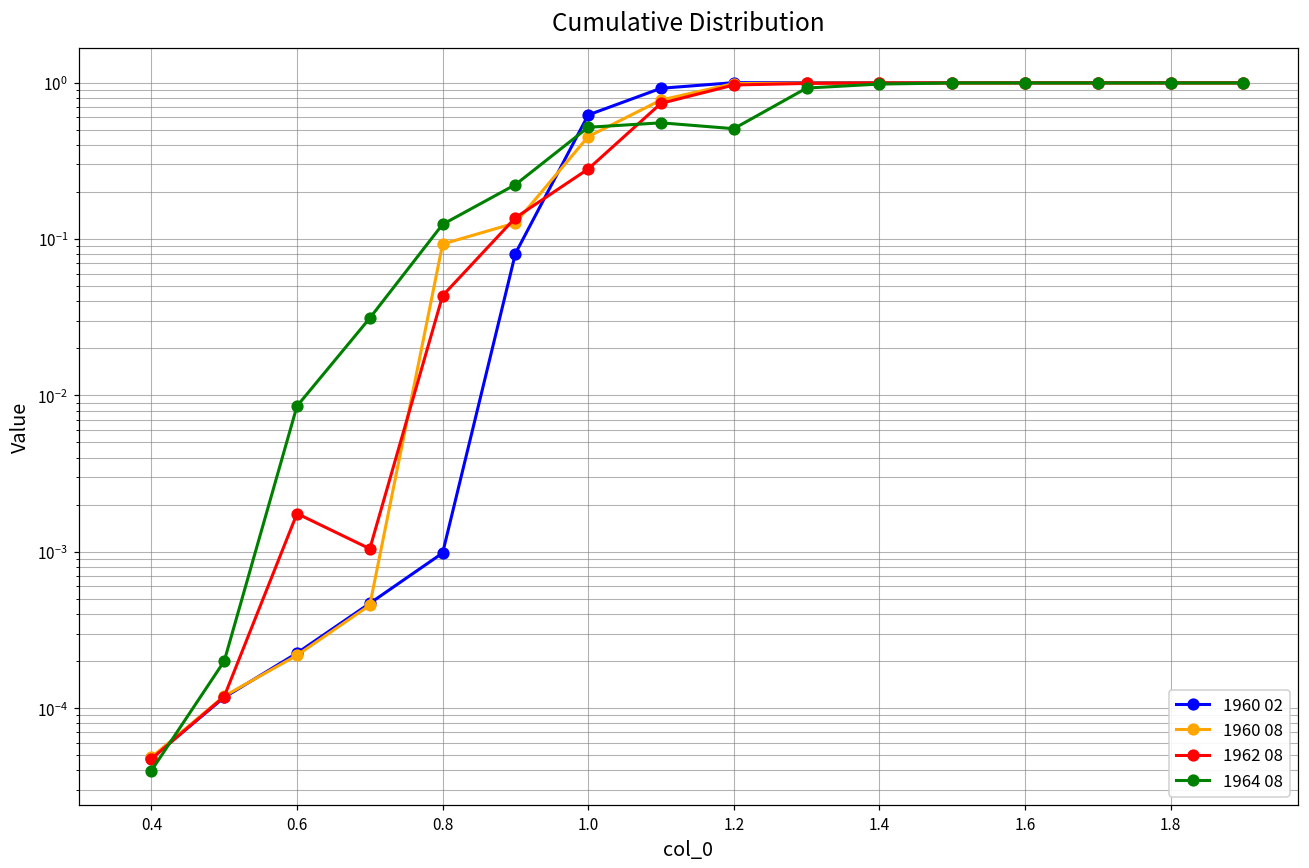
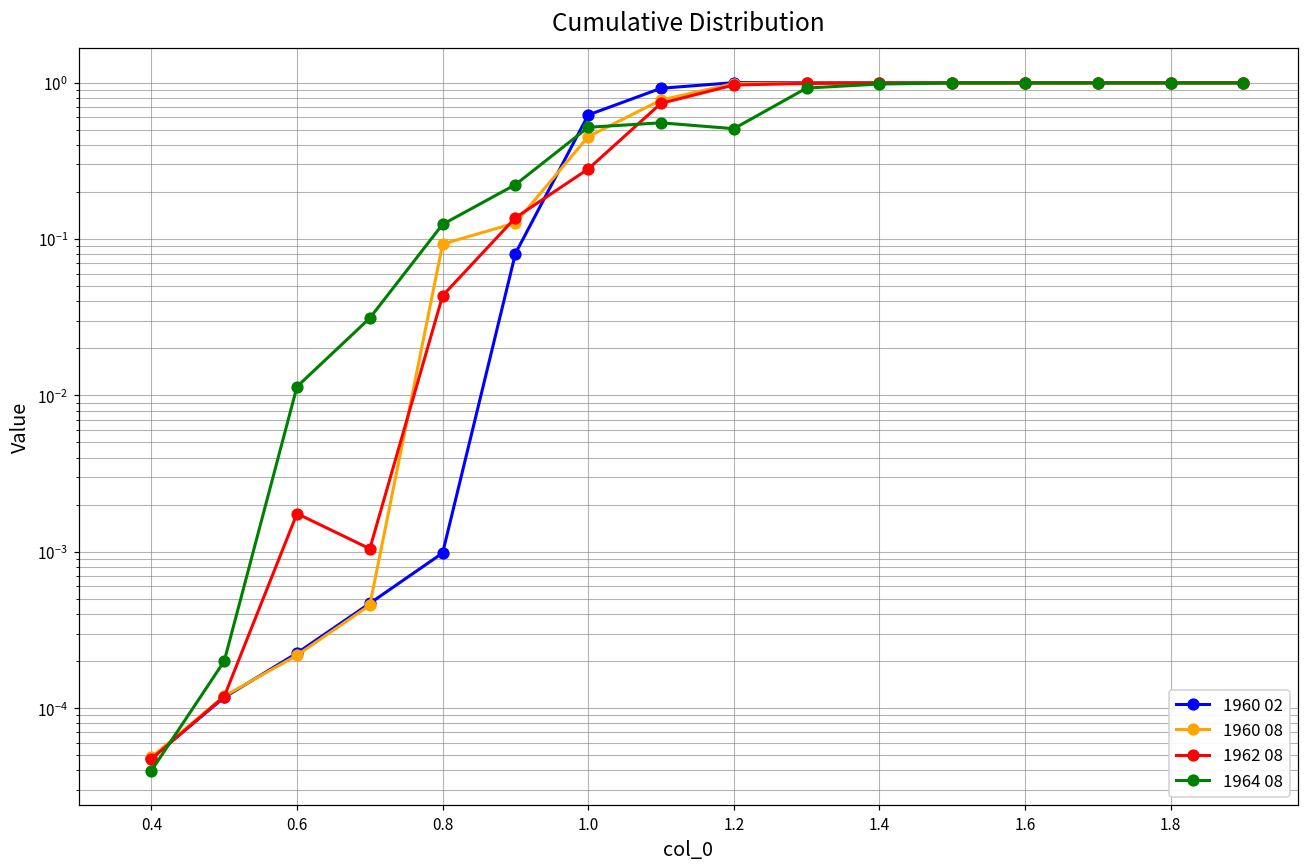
1964 08, 0.6: 0.009 -> 0.011
